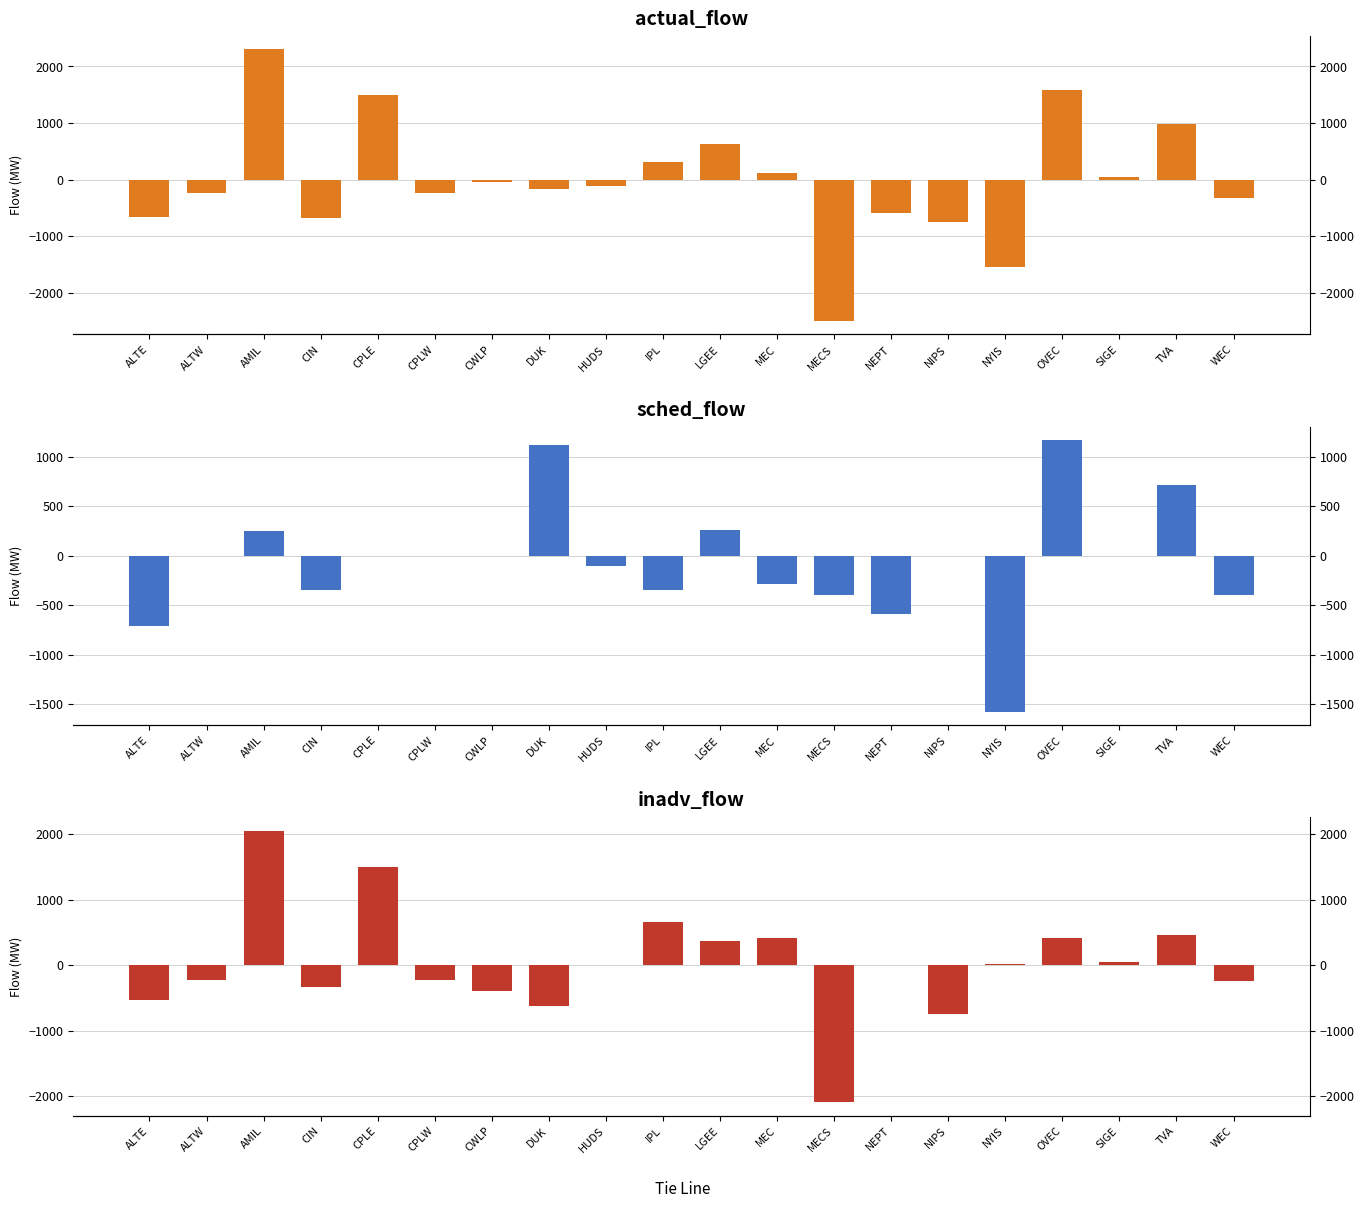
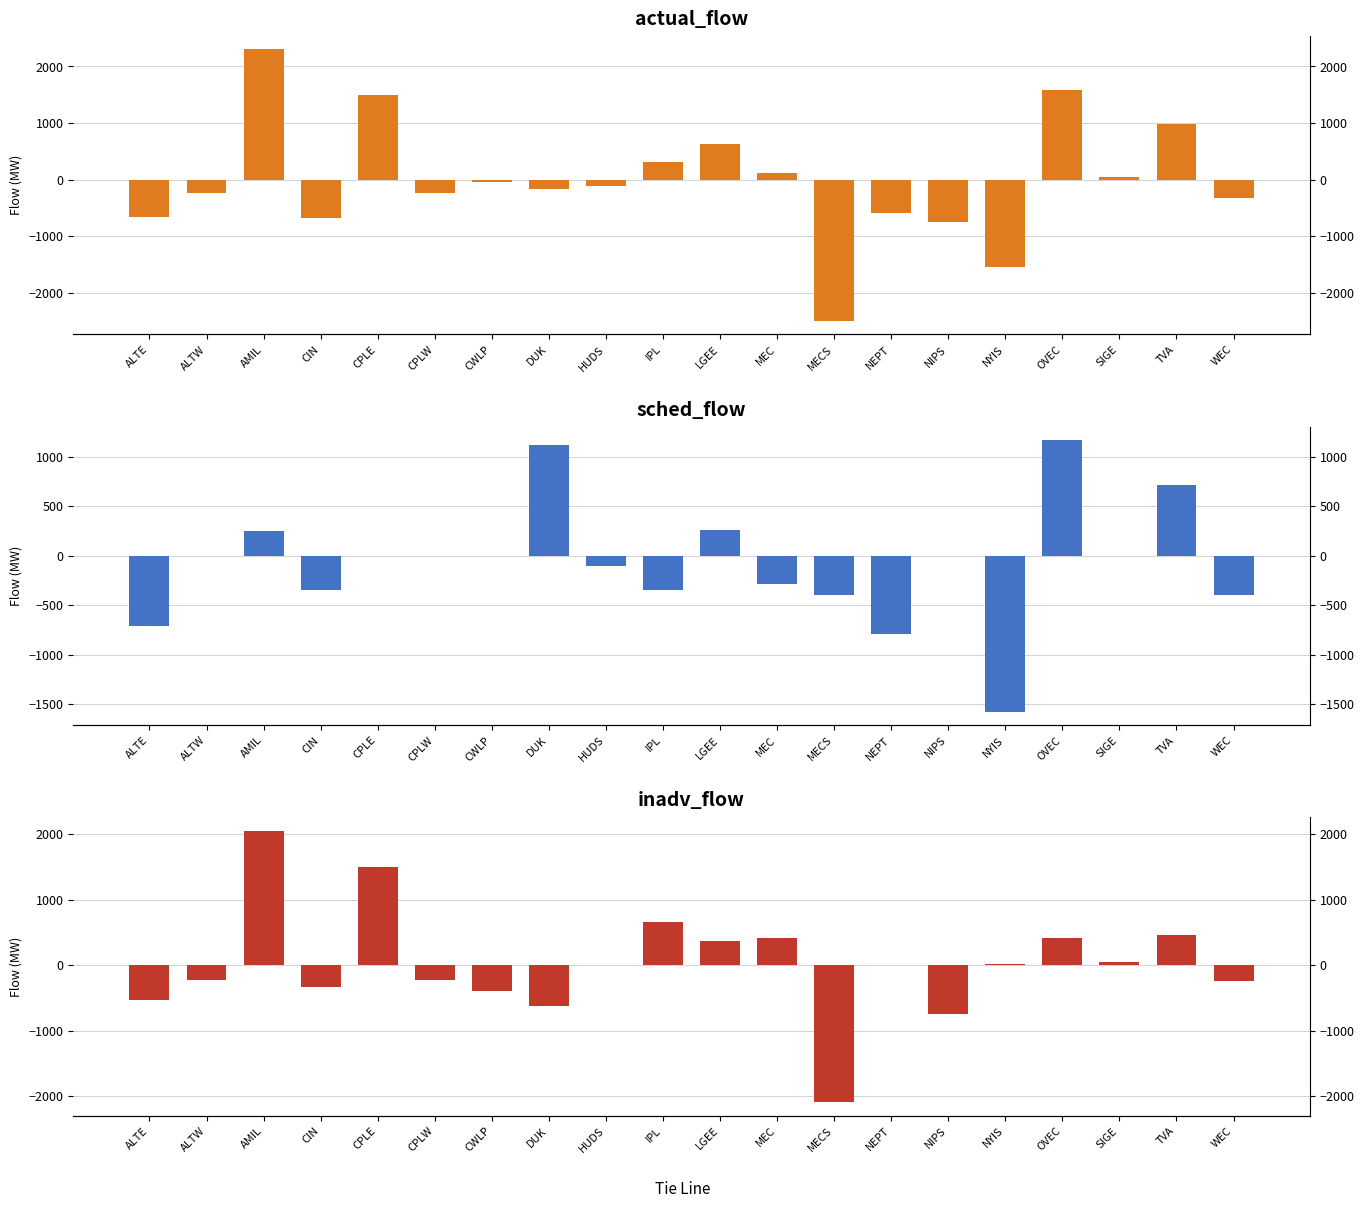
sched_flow, NEPT: -600 -> -800
